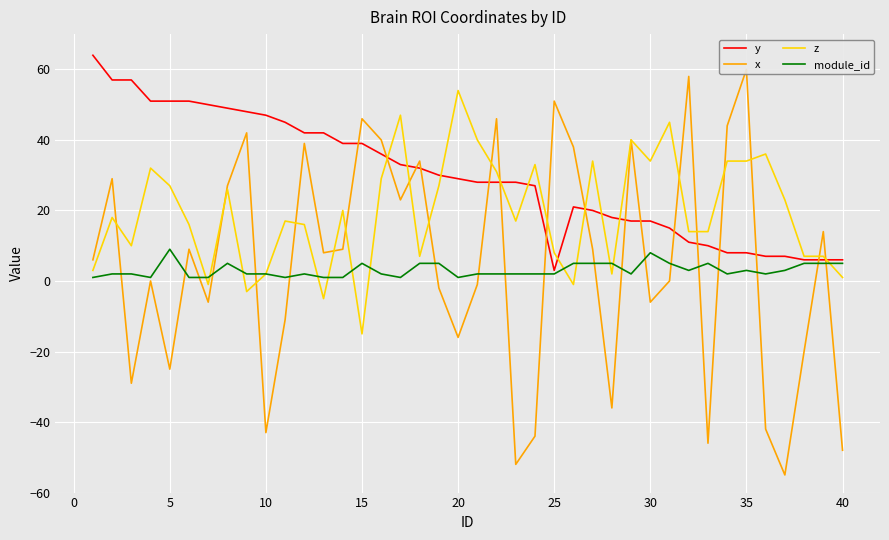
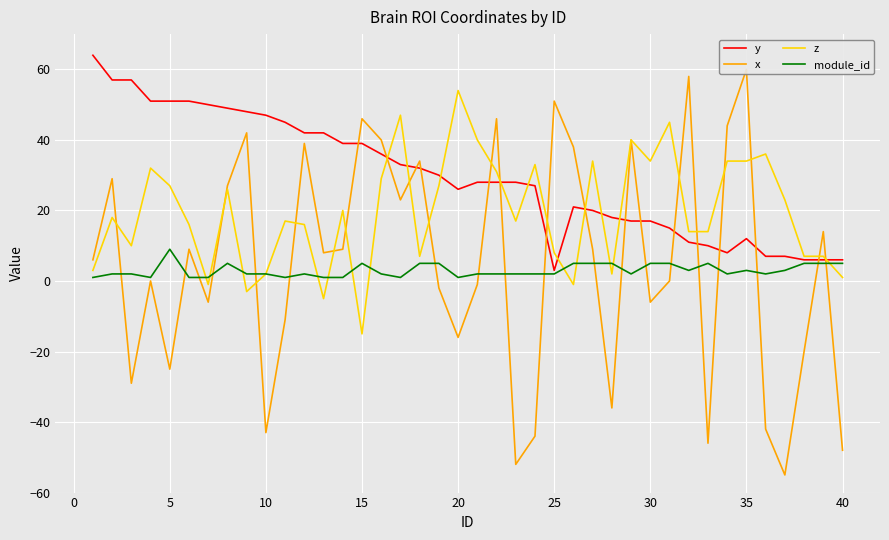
y, 20: 29 -> 26
module_id, 30: 8 -> 5
y, 35: 8 -> 12
